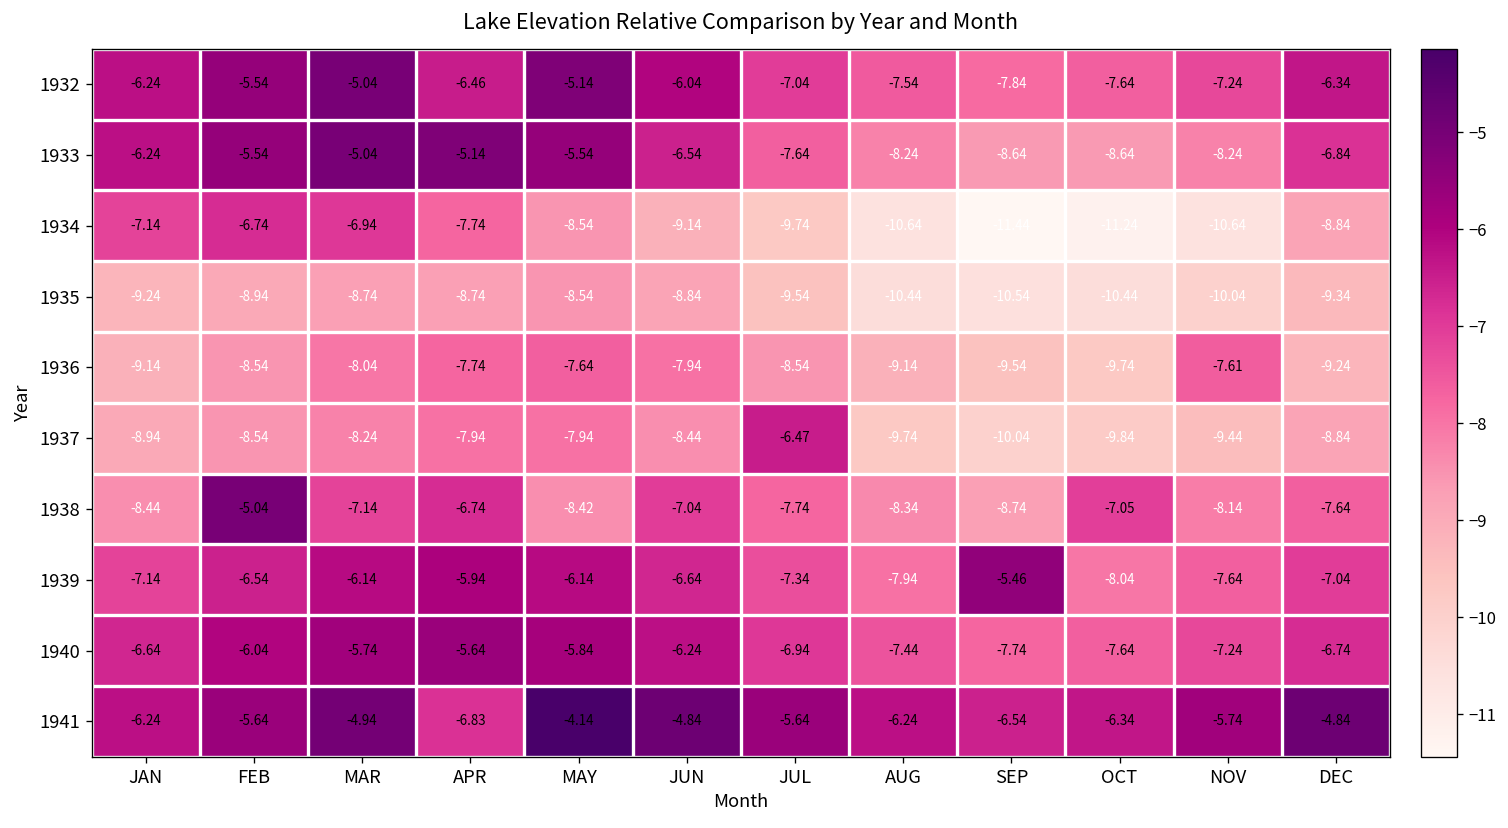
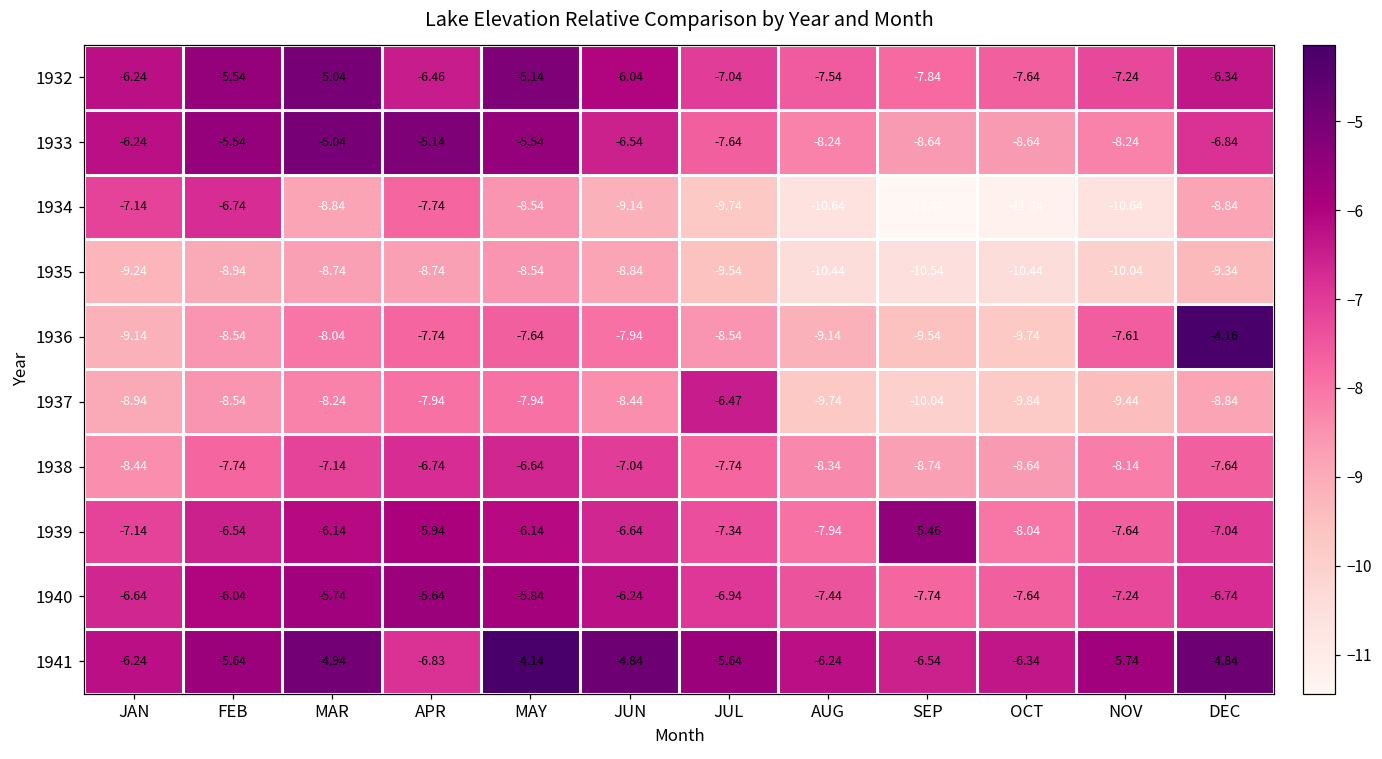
1934, MAR: -6.94 -> -8.84
1936, DEC: -9.24 -> -4.16
1938, FEB: -5.04 -> -7.74
1938, MAY: -8.42 -> -6.64
1938, OCT: -7.05 -> -8.64
